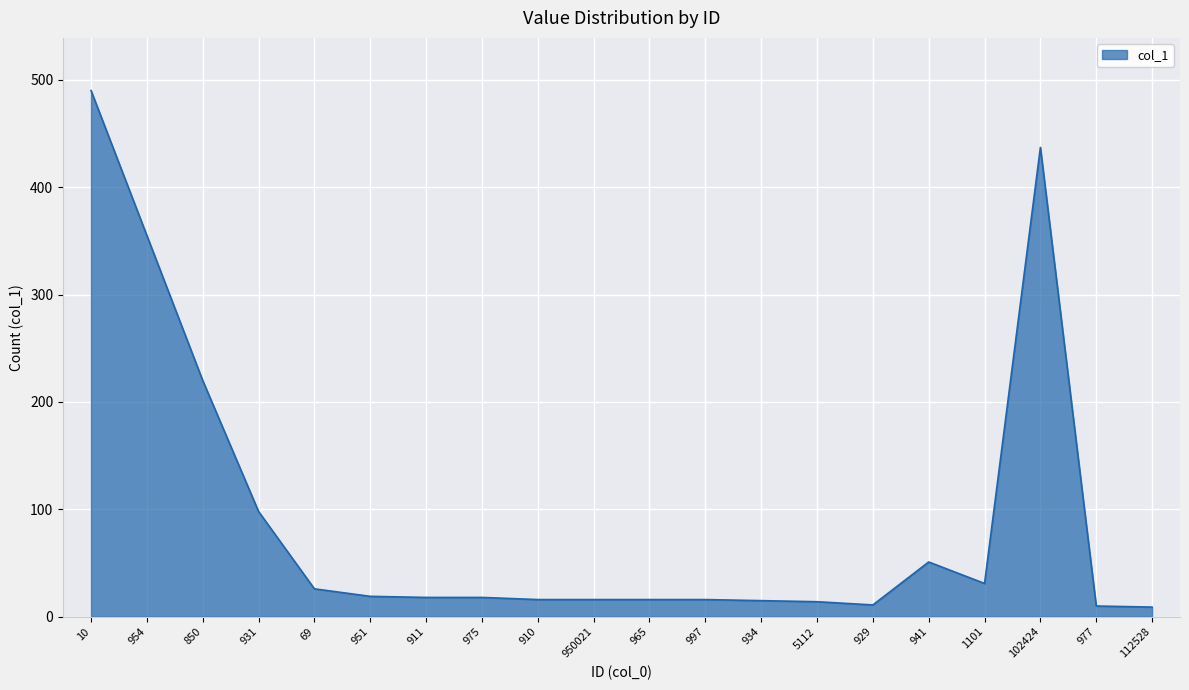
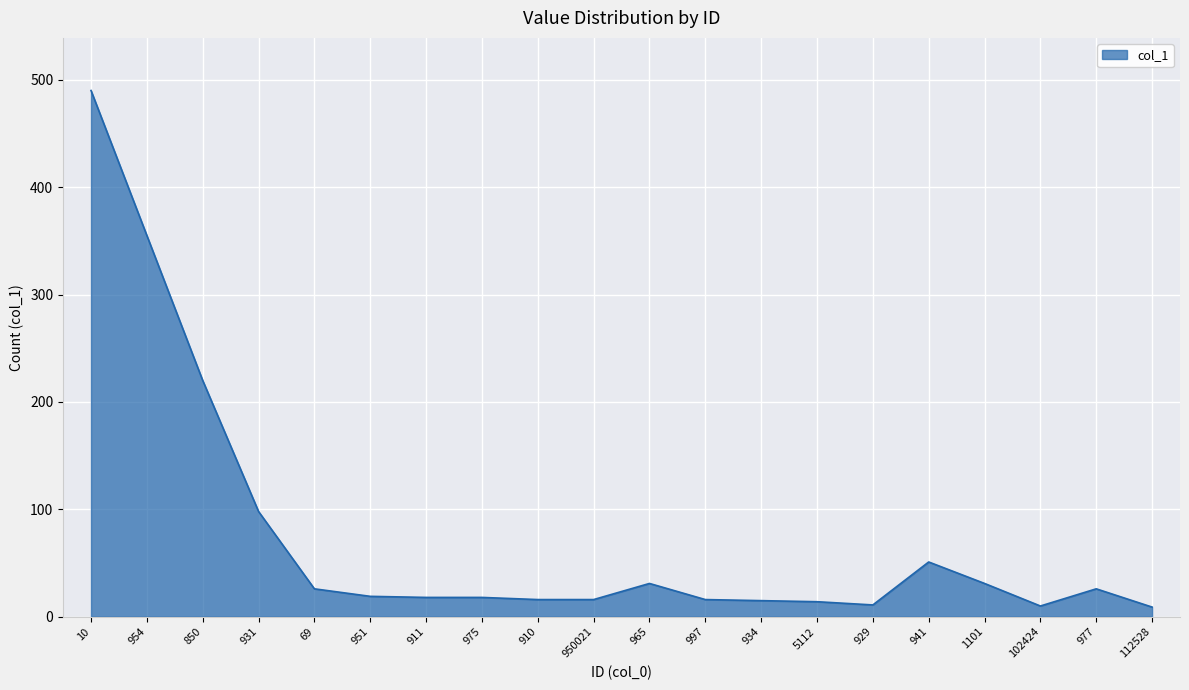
965: 16 -> 31
102424: 437 -> 10
977: 10 -> 26
